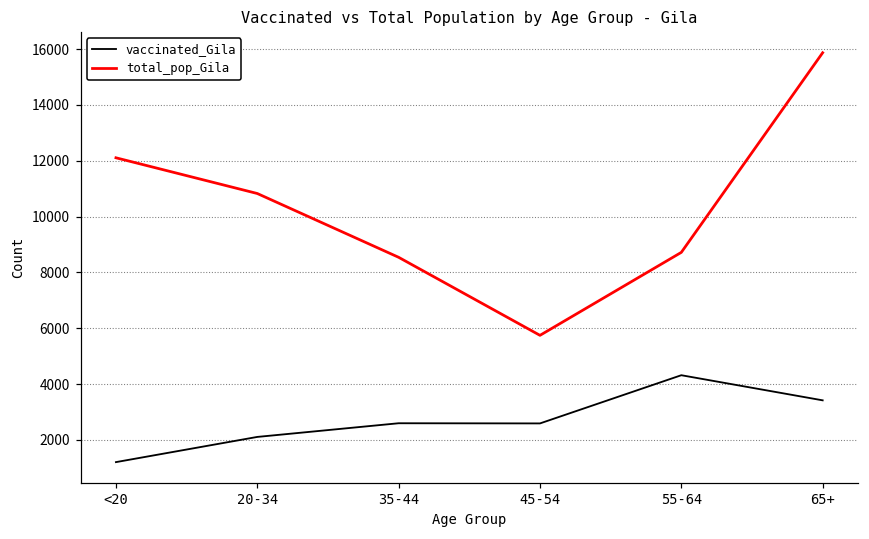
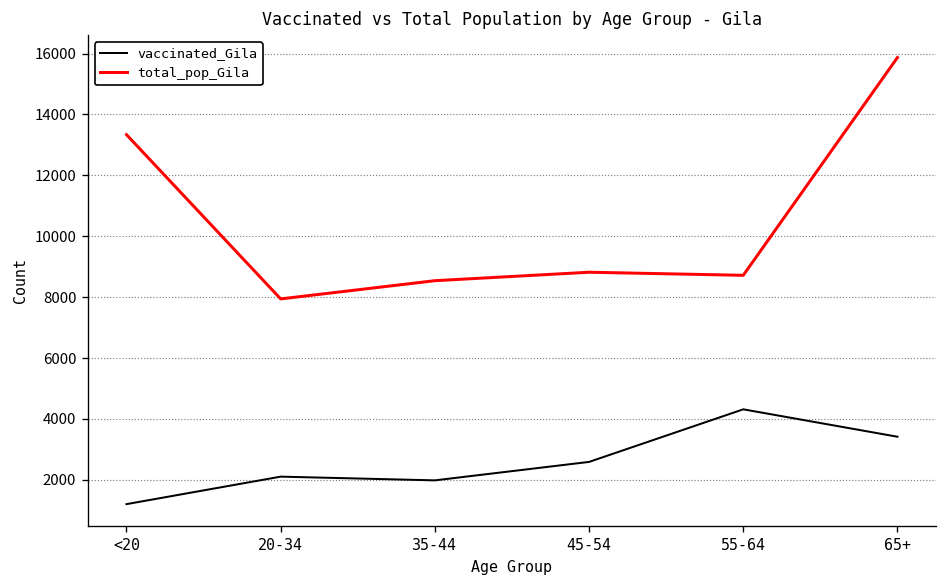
total_pop_Gila, <20: 12100 -> 13300
total_pop_Gila, 20-34: 10800 -> 7900
vaccinated_Gila, 35-44: 2600 -> 2000
total_pop_Gila, 45-54: 5700 -> 8800
